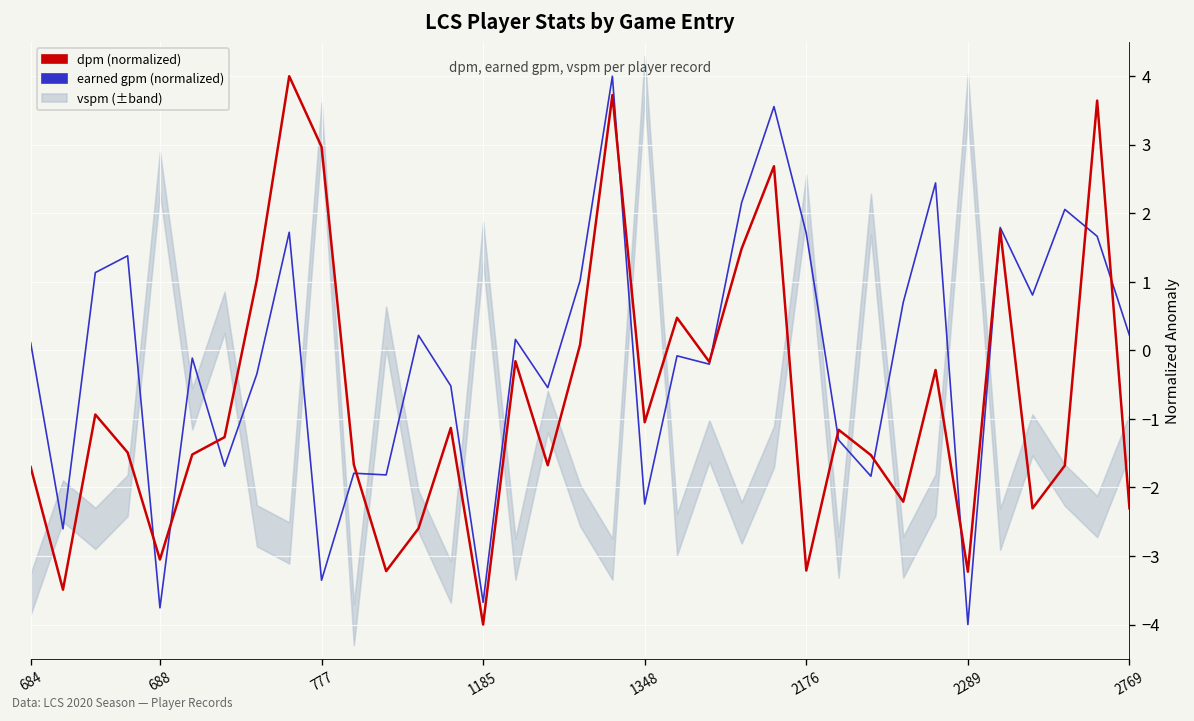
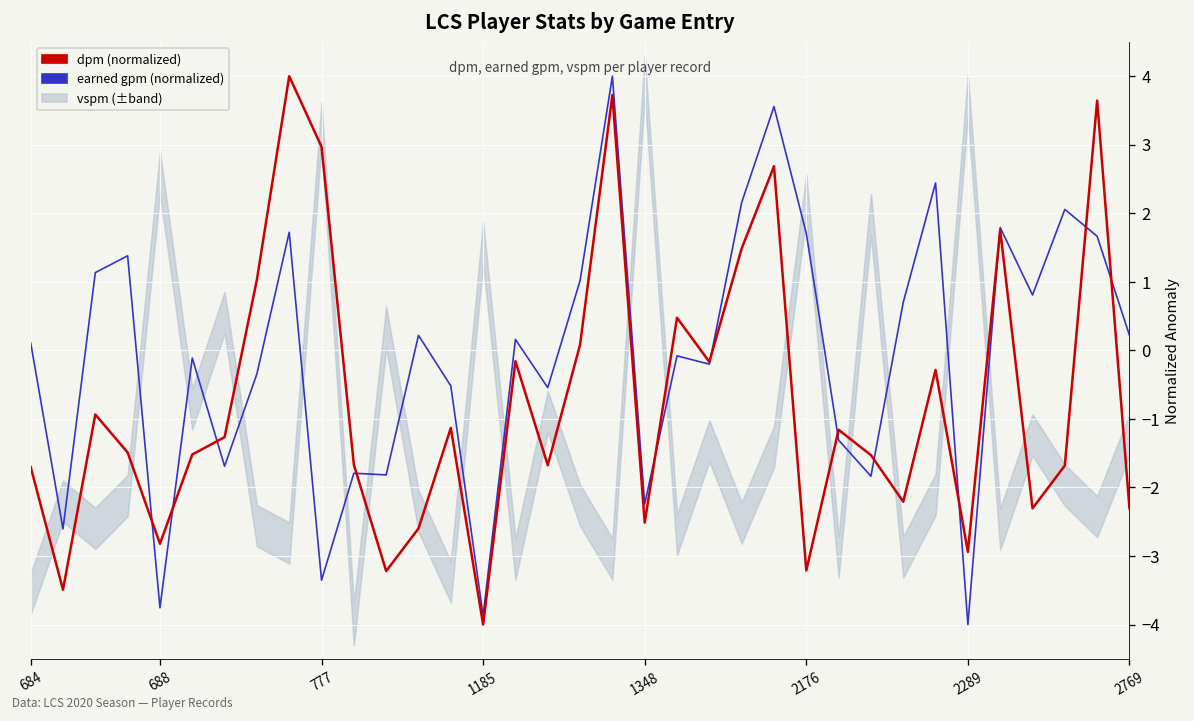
dpm (normalized), 688: -3.1 -> -2.8
earned gpm (normalized), 1185: -3.7 -> -3.9
dpm (normalized), 1348: -1.0 -> -2.5
dpm (normalized), 2289: -3.2 -> -2.9
